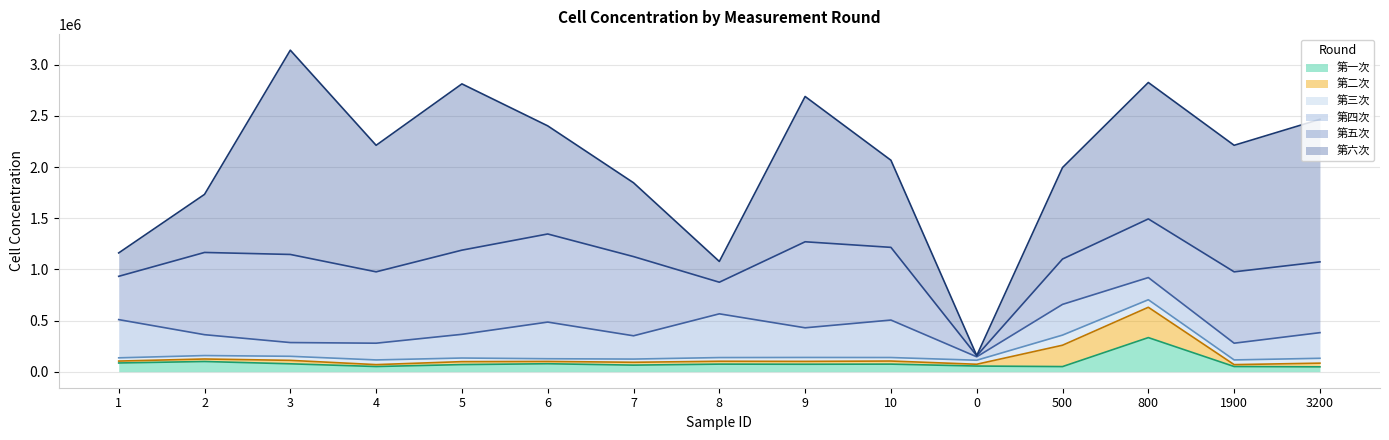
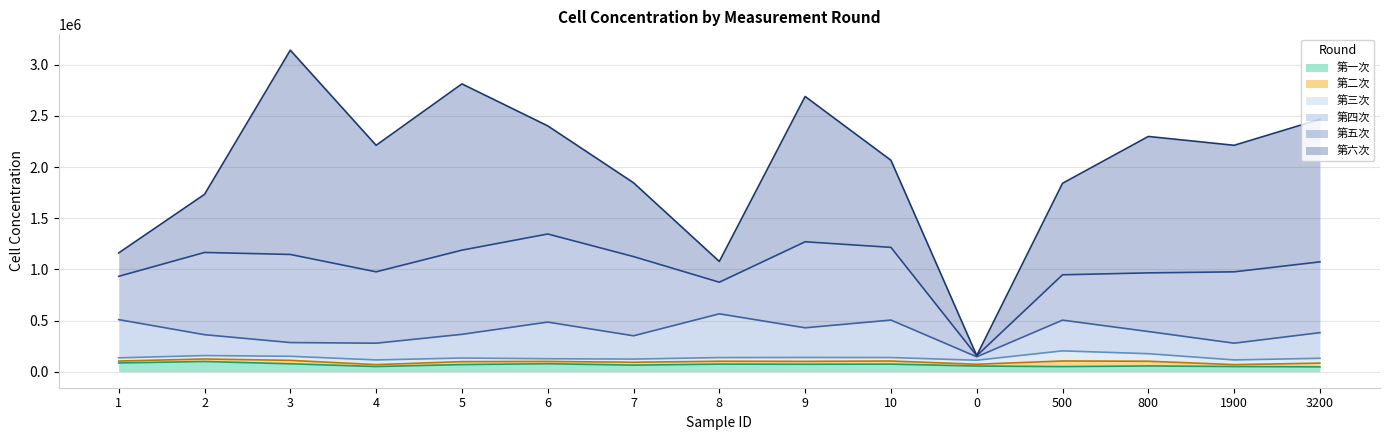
第二次, 500: 210000 -> 50000
第一次, 800: 330000 -> 60000
第二次, 800: 300000 -> 50000
